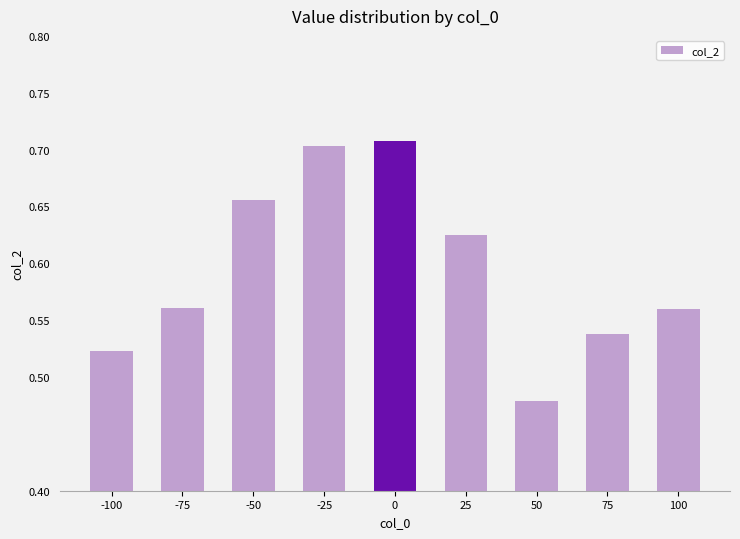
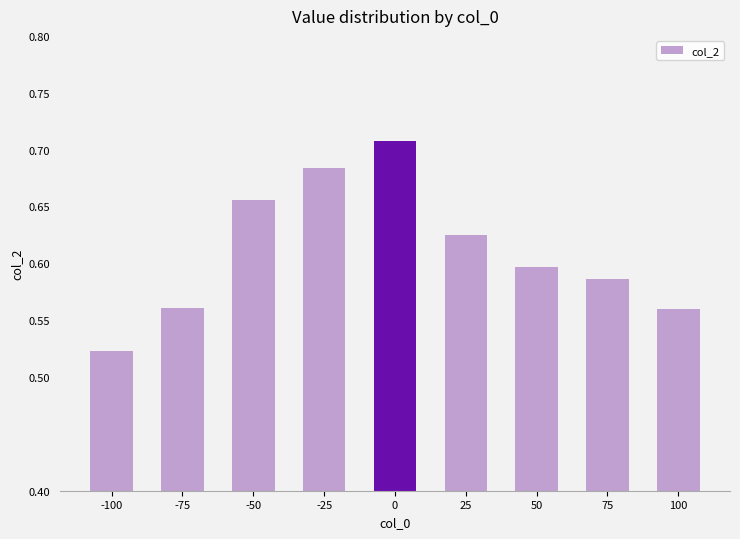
-25: 0.704 -> 0.684
50: 0.479 -> 0.597
75: 0.538 -> 0.586
